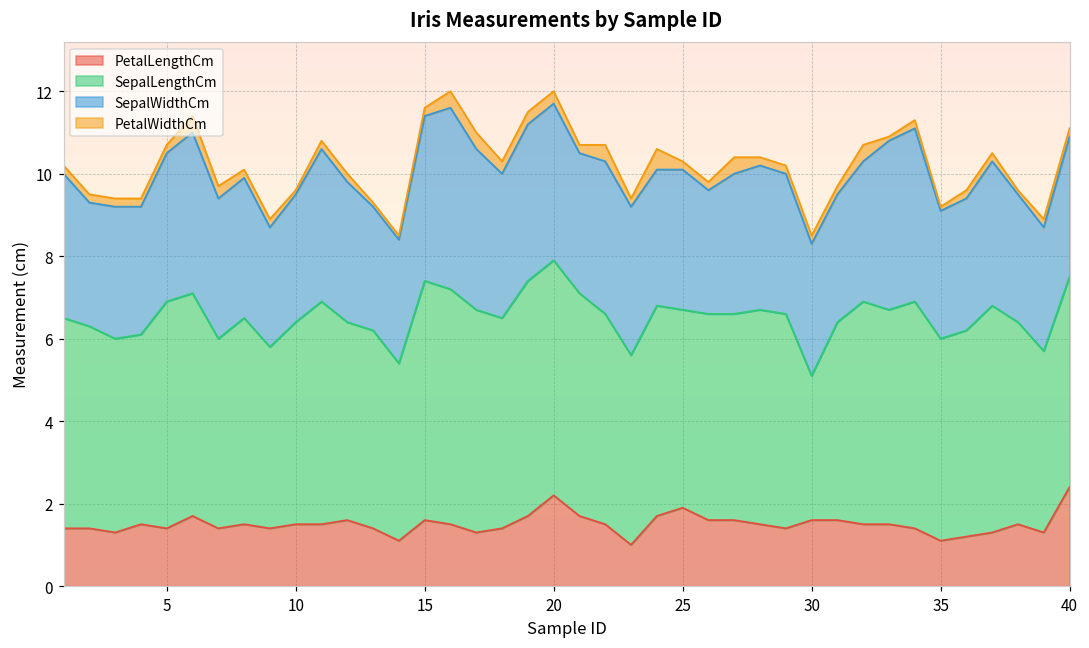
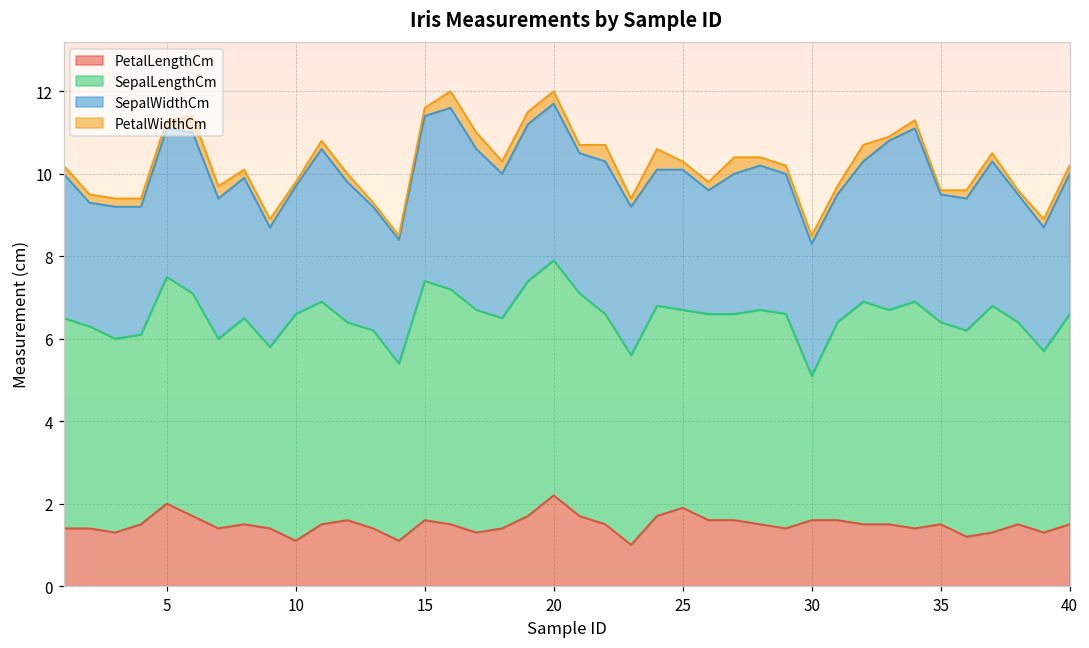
PetalLengthCm, 5: 1.4 -> 2.0
PetalLengthCm, 10: 1.5 -> 1.1
SepalLengthCm, 10: 4.9 -> 5.5
PetalLengthCm, 35: 1.1 -> 1.5
PetalLengthCm, 40: 2.4 -> 1.5
